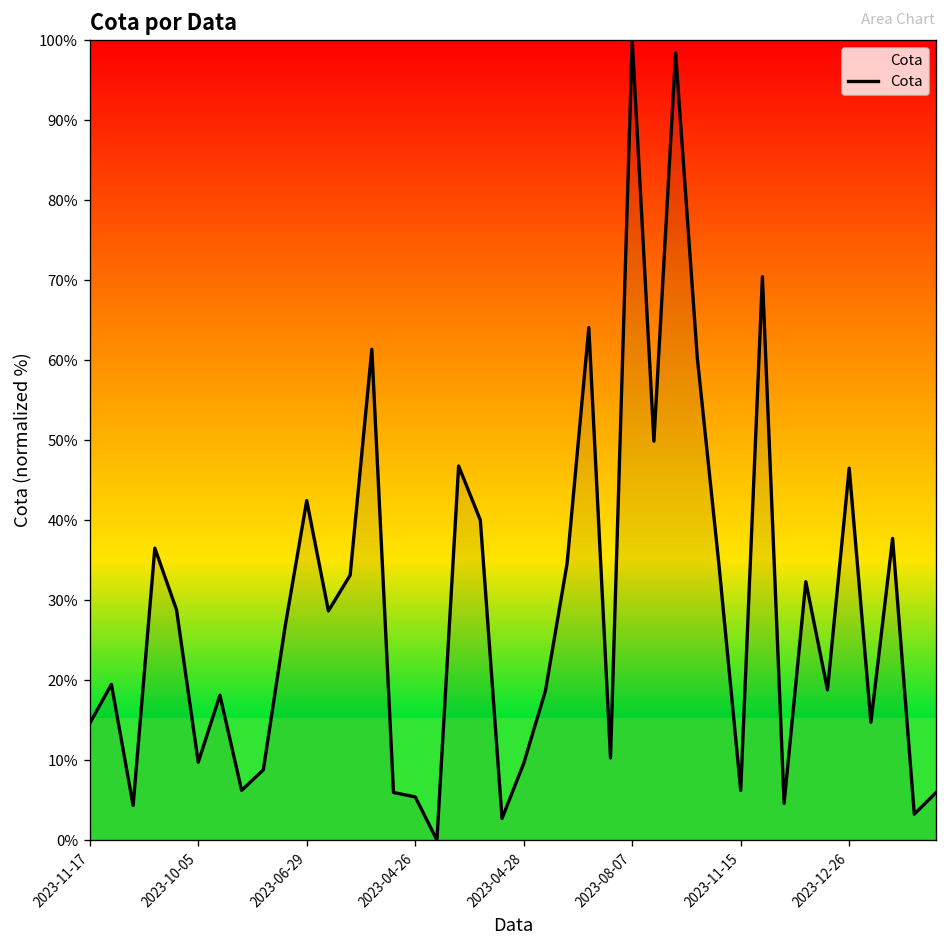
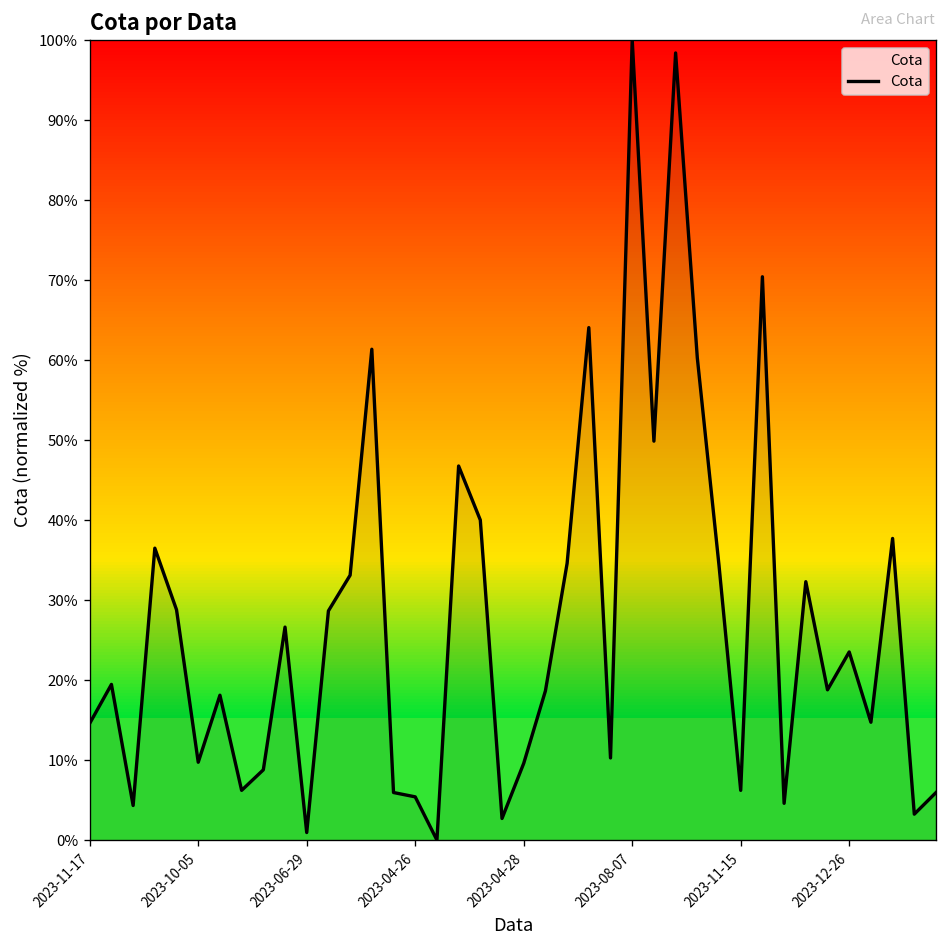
2023-06-29: 42% -> 1%
2023-12-26: 46% -> 24%
